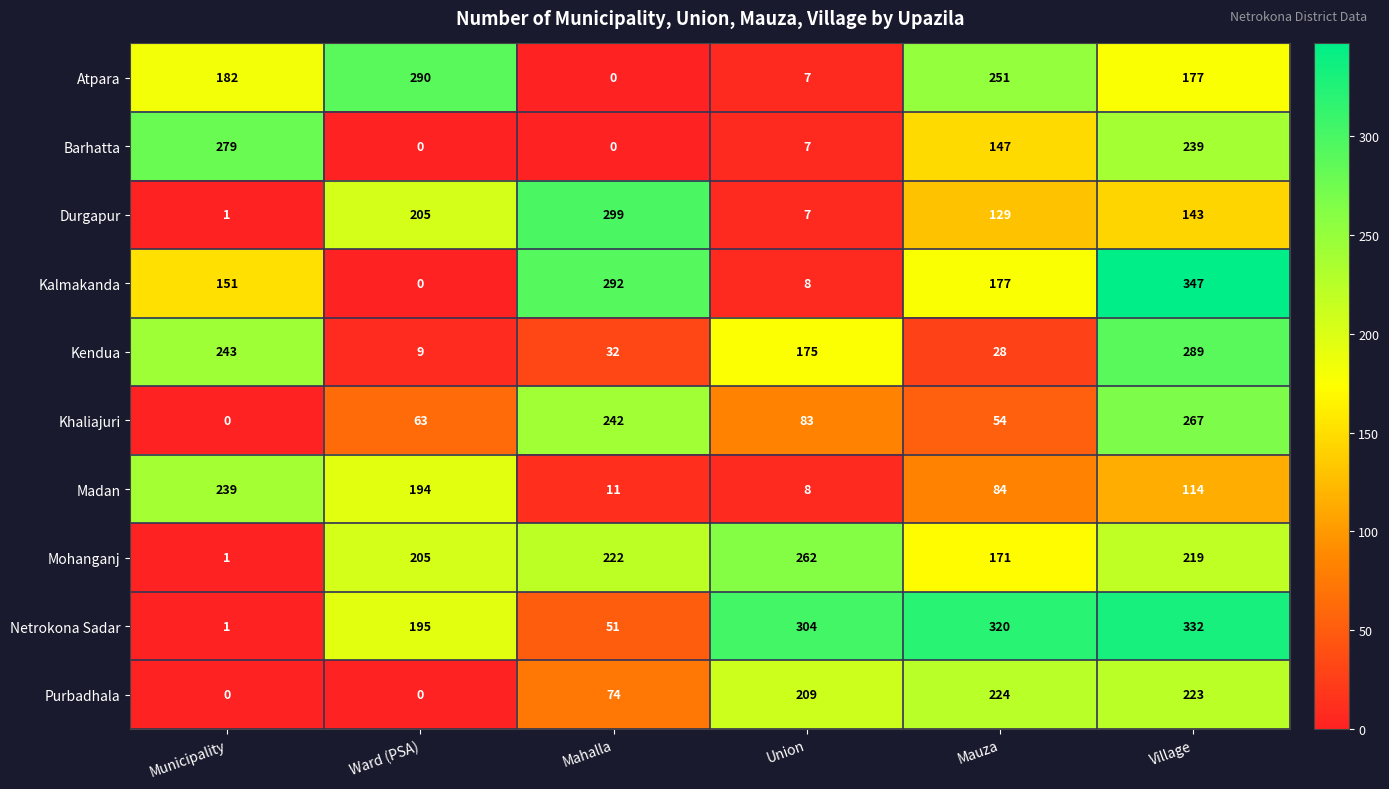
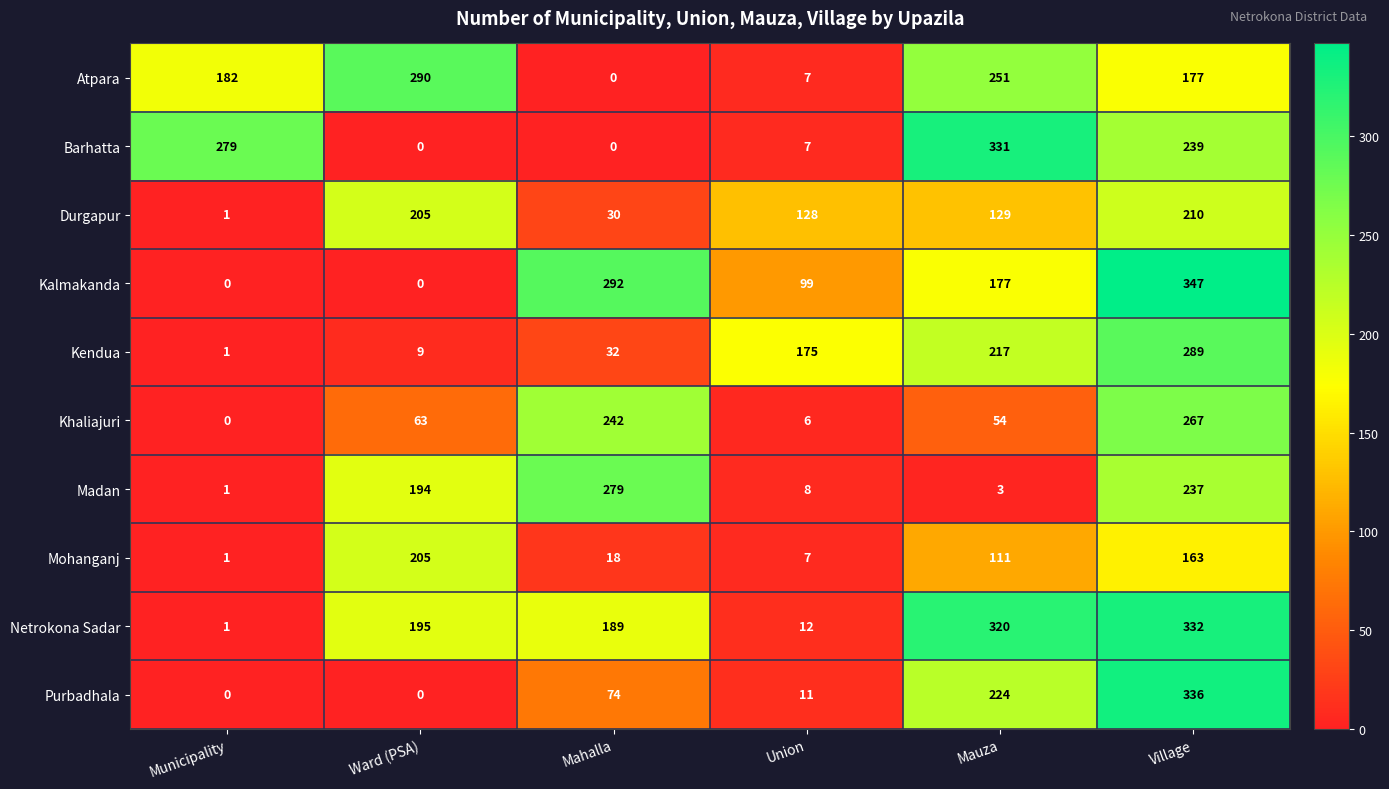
Barhatta, Mauza: 147 -> 331
Durgapur, Mahalla: 299 -> 30
Durgapur, Union: 7 -> 128
Durgapur, Village: 143 -> 210
Kalmakanda, Municipality: 151 -> 0
Kalmakanda, Union: 8 -> 99
Kendua, Municipality: 243 -> 1
Kendua, Mauza: 28 -> 217
Khaliajuri, Union: 83 -> 6
Madan, Municipality: 239 -> 1
Madan, Mahalla: 11 -> 279
Madan, Mauza: 84 -> 3
Madan, Village: 114 -> 237
Mohanganj, Mahalla: 222 -> 18
Mohanganj, Union: 262 -> 7
Mohanganj, Mauza: 171 -> 111
Mohanganj, Village: 219 -> 163
Netrokona Sadar, Mahalla: 51 -> 189
Netrokona Sadar, Union: 304 -> 12
Purbadhala, Union: 209 -> 11
Purbadhala, Village: 223 -> 336
